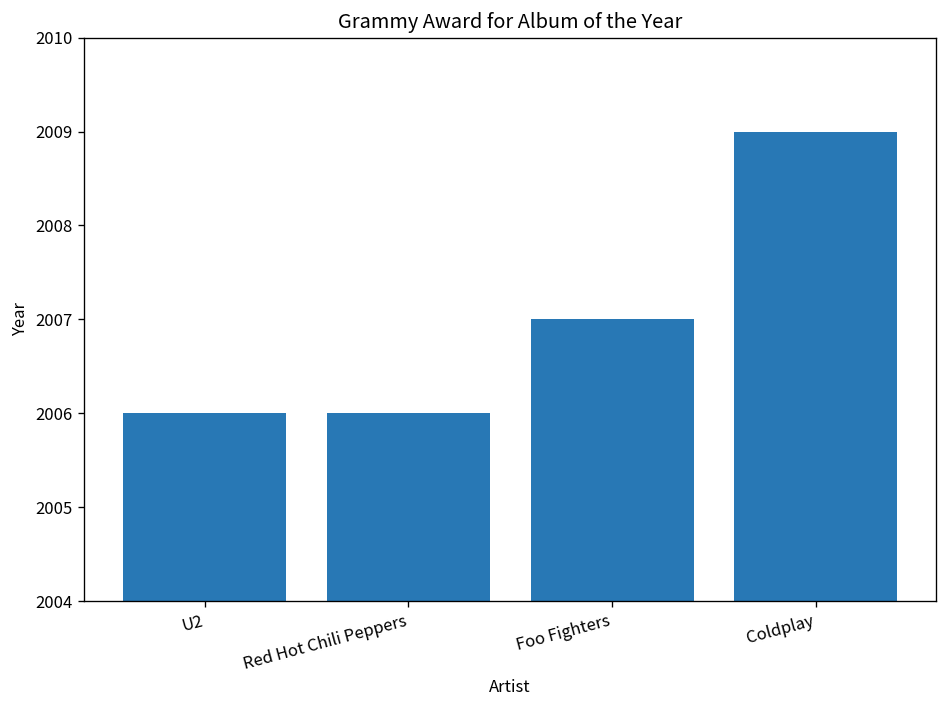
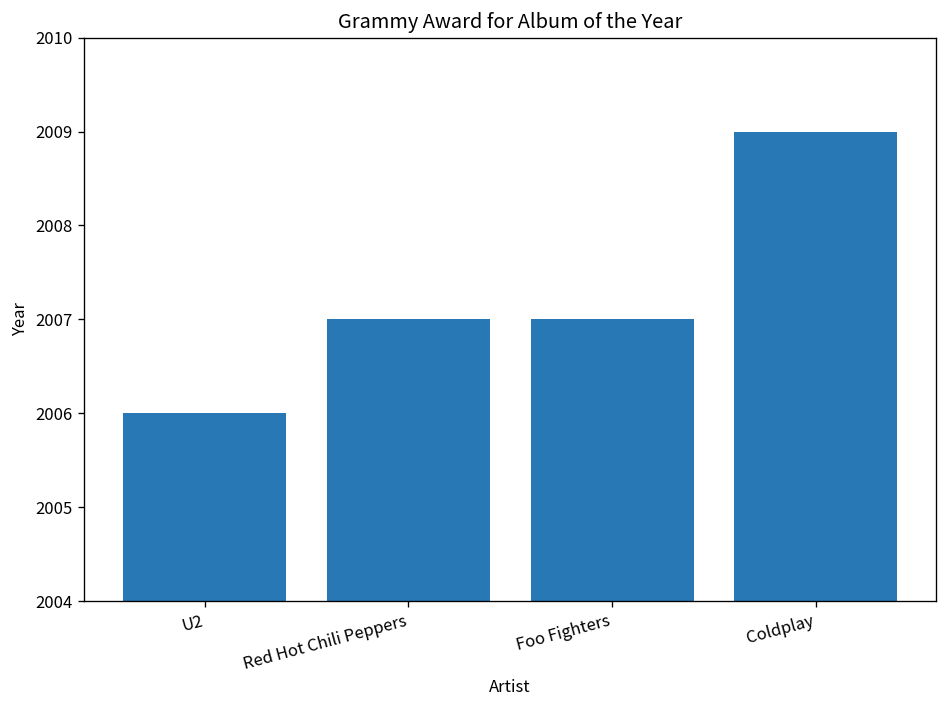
Red Hot Chili Peppers: 2006 -> 2007
